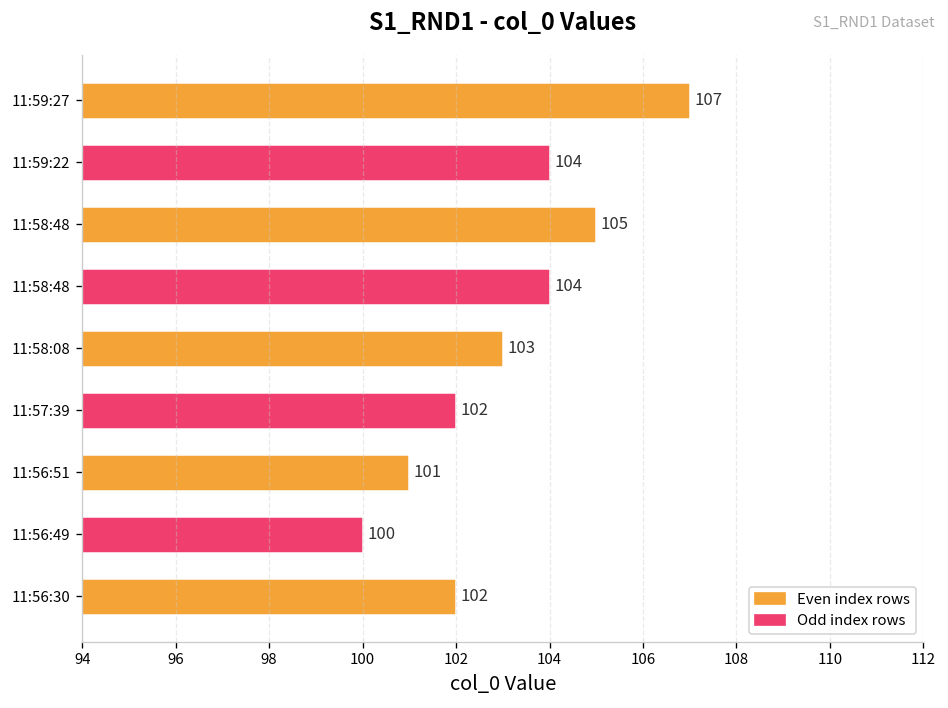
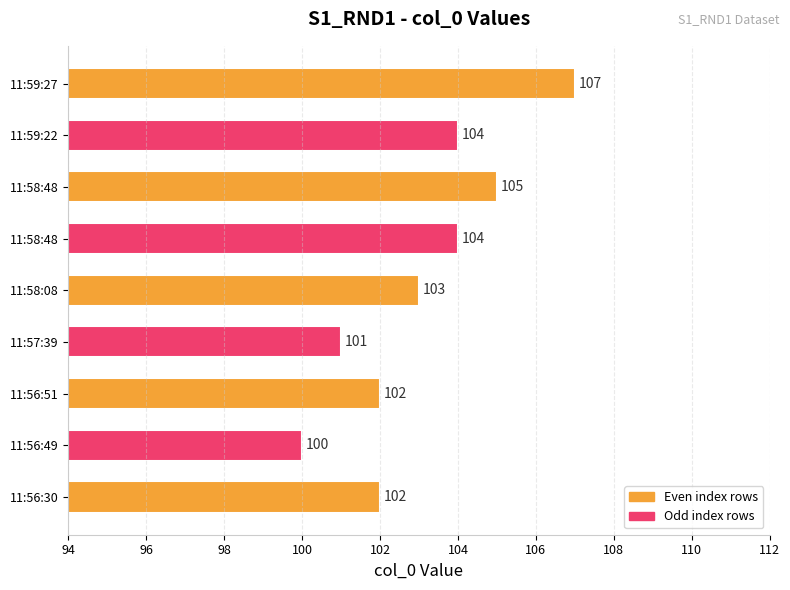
11:57:39: 102 -> 101
11:56:51: 101 -> 102
